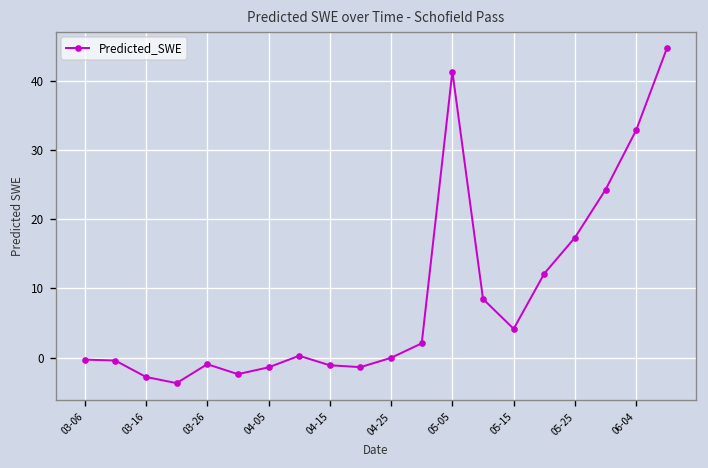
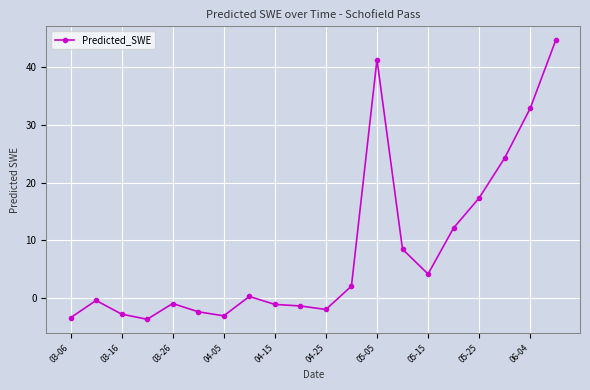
03-06: 0 -> -3
04-05: -1 -> -3
04-25: 0 -> -2
